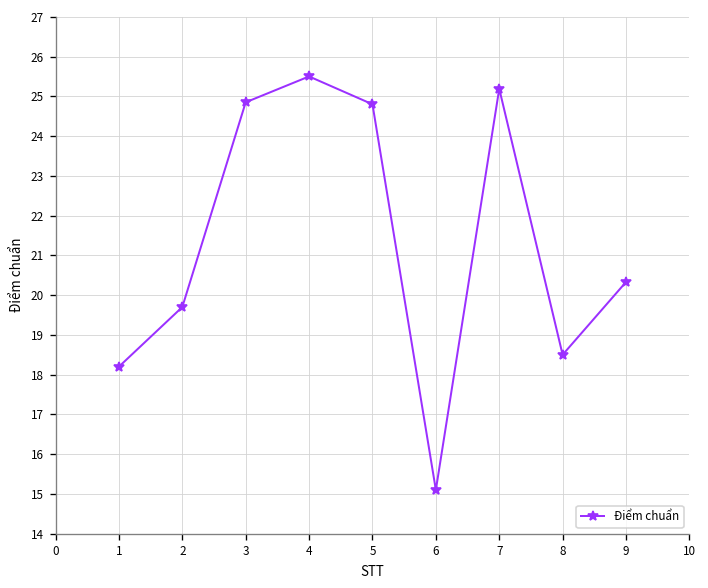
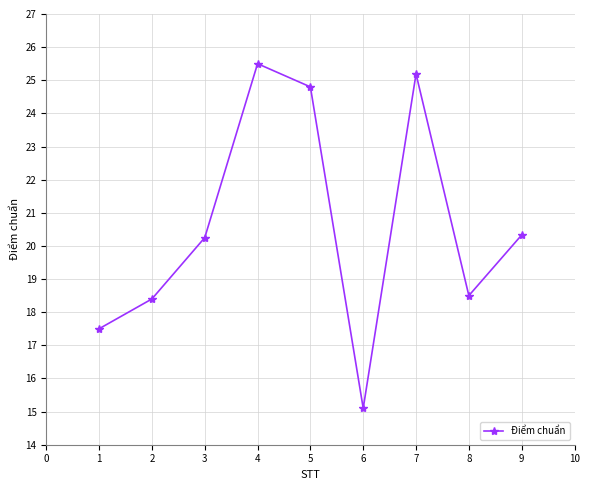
1: 18.2 -> 17.5
2: 19.7 -> 18.4
3: 24.9 -> 20.3
